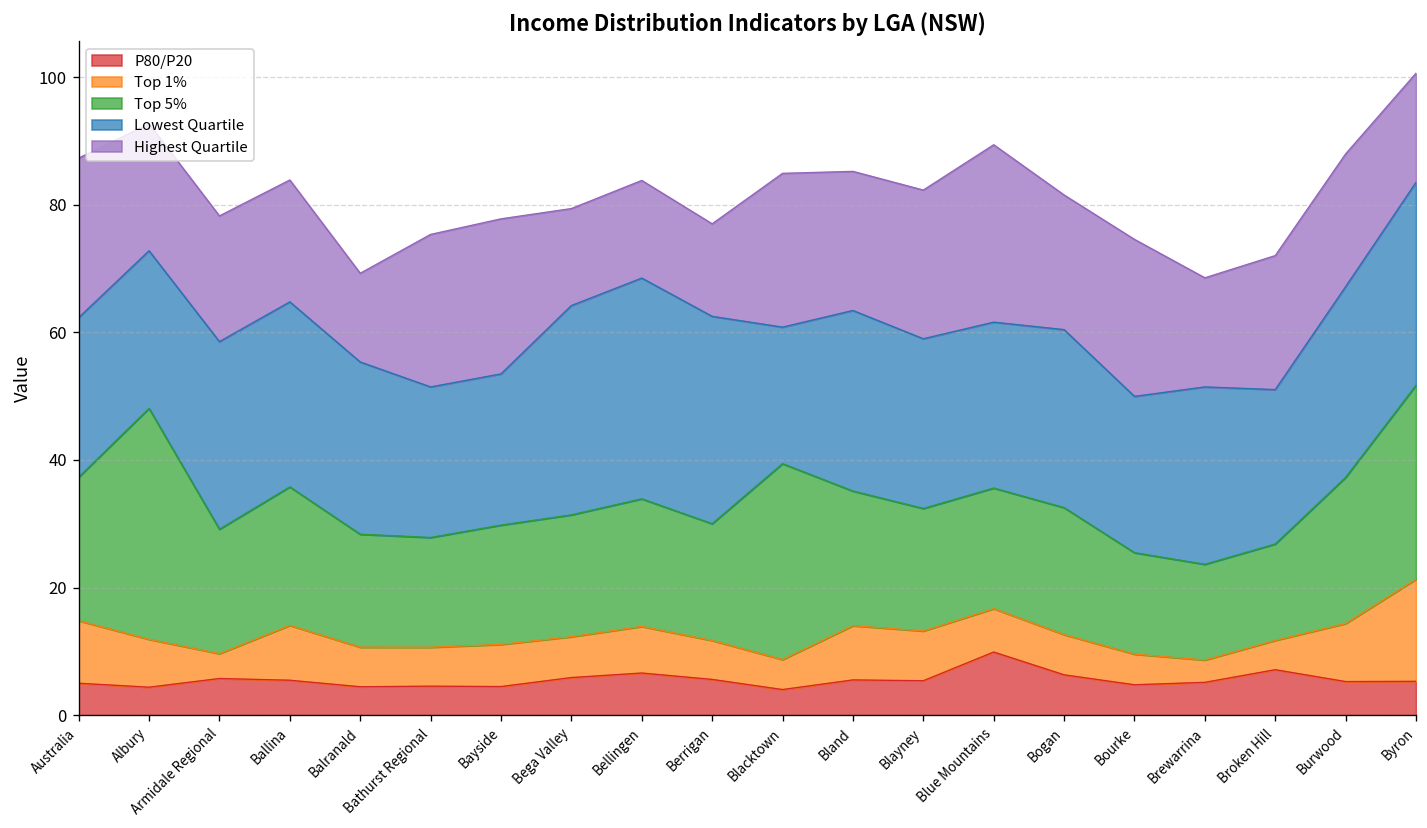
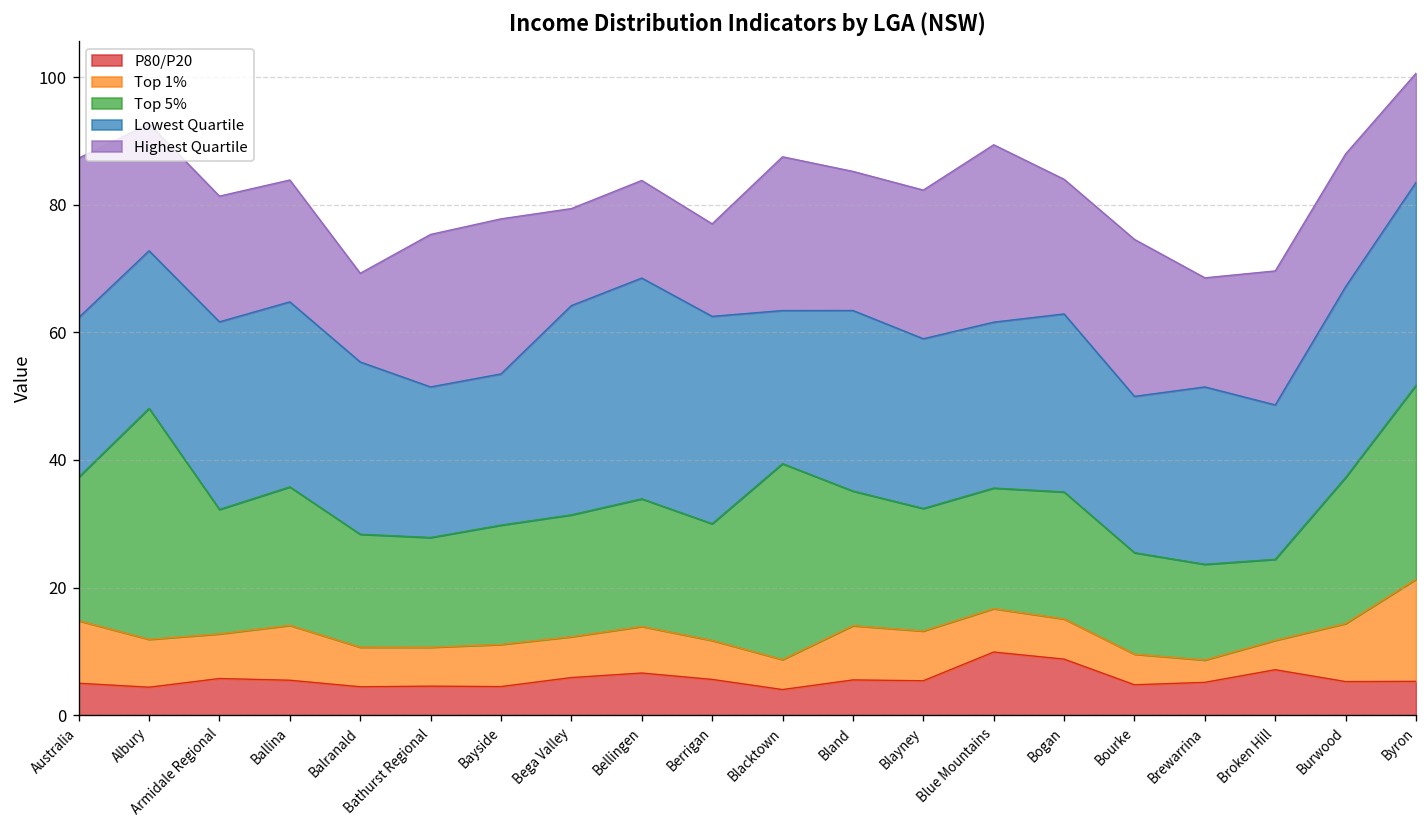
Top 1%, Armidale Regional: 4 -> 7
Lowest Quartile, Blacktown: 21 -> 24
P80/P20, Bogan: 6 -> 9
Top 5%, Broken Hill: 15 -> 13
